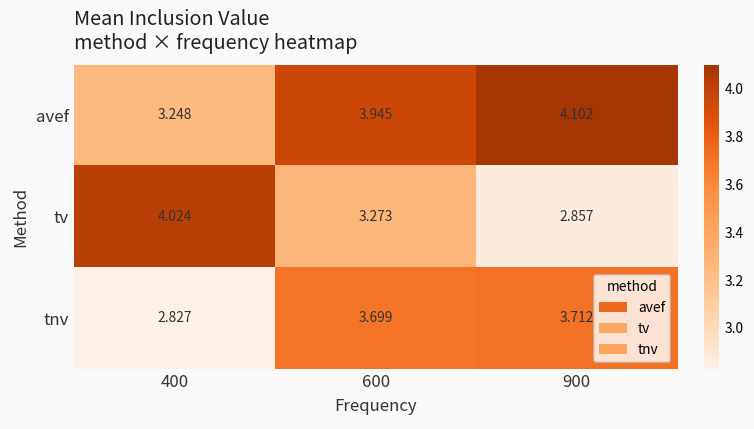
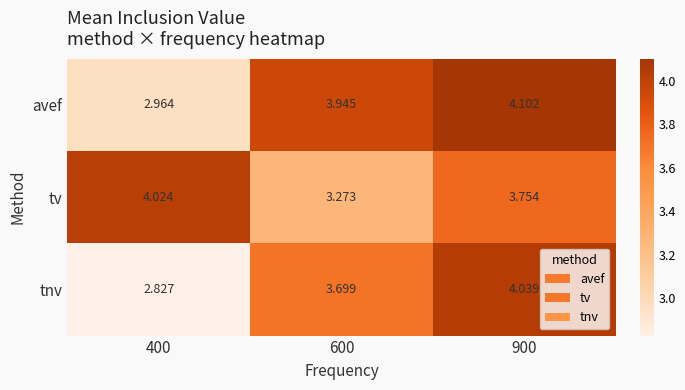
avef, 400: 3.248 -> 2.964
tv, 900: 2.857 -> 3.754
tnv, 900: 3.712 -> 4.039
